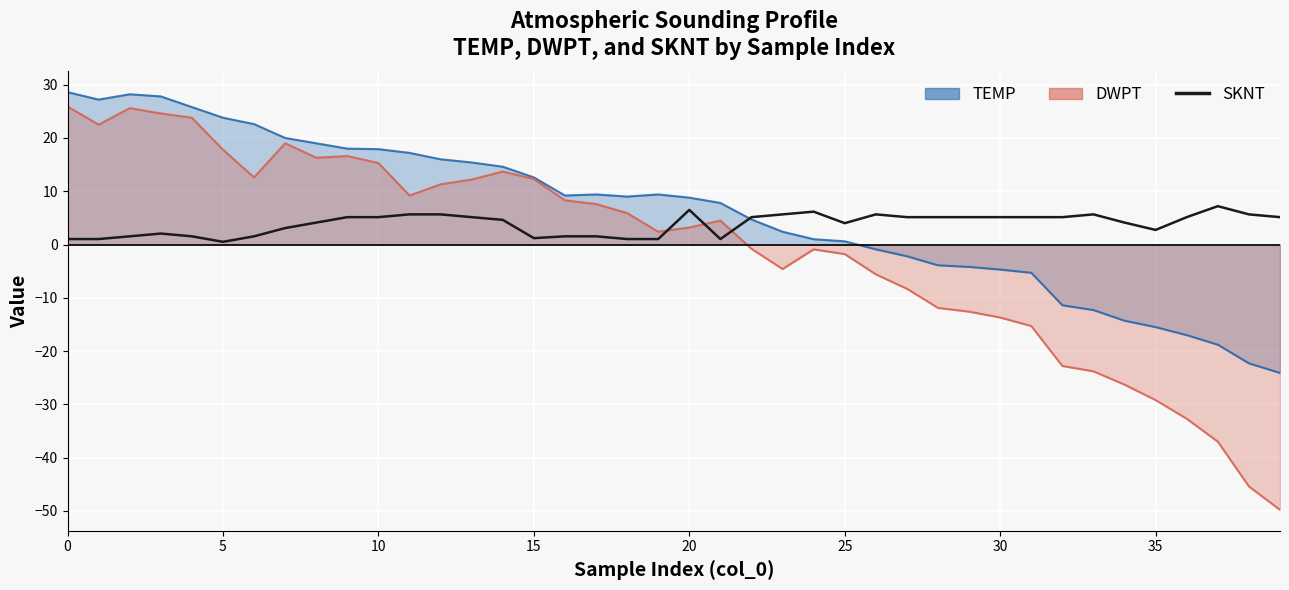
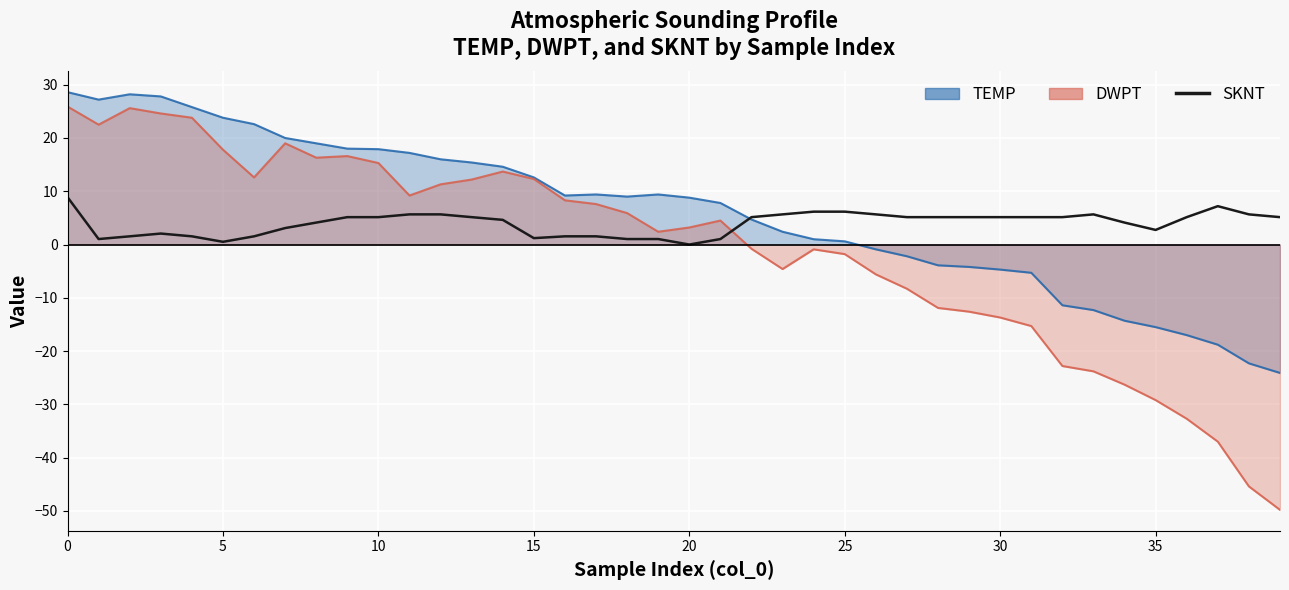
SKNT, 0: 1 -> 9
SKNT, 20: 7 -> 0
SKNT, 25: 4 -> 6
